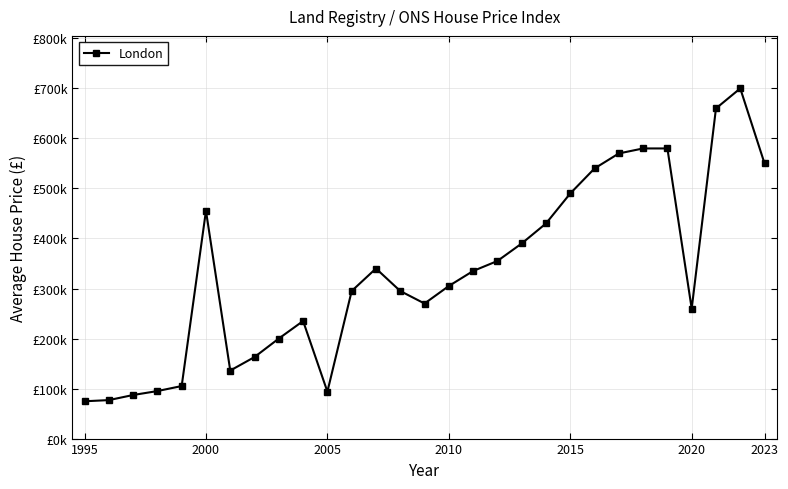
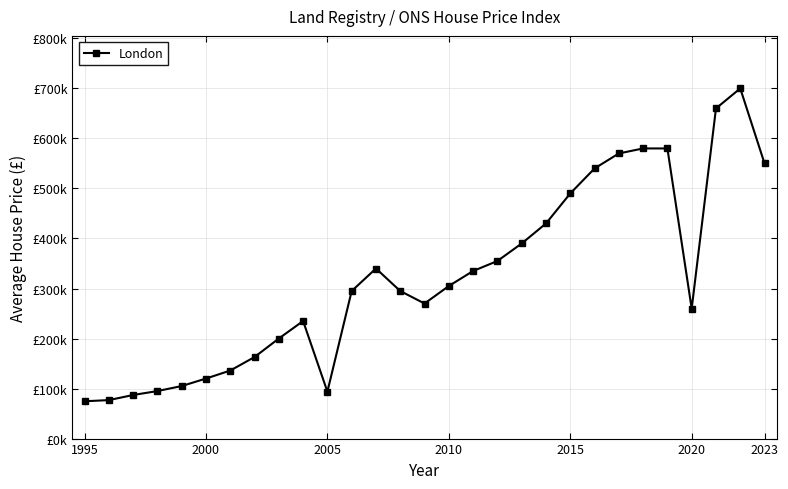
2000: £460000 -> £120000
